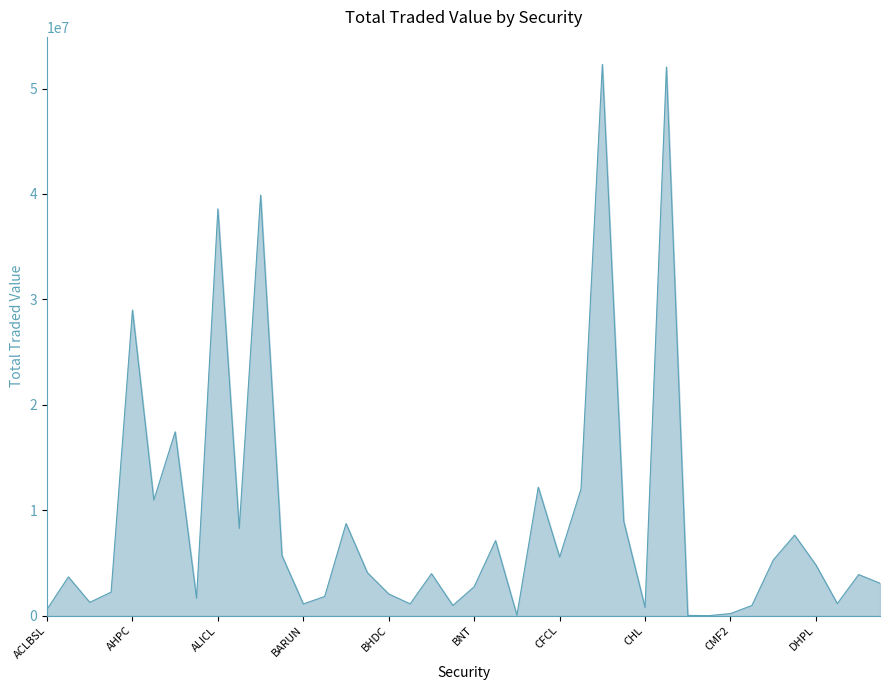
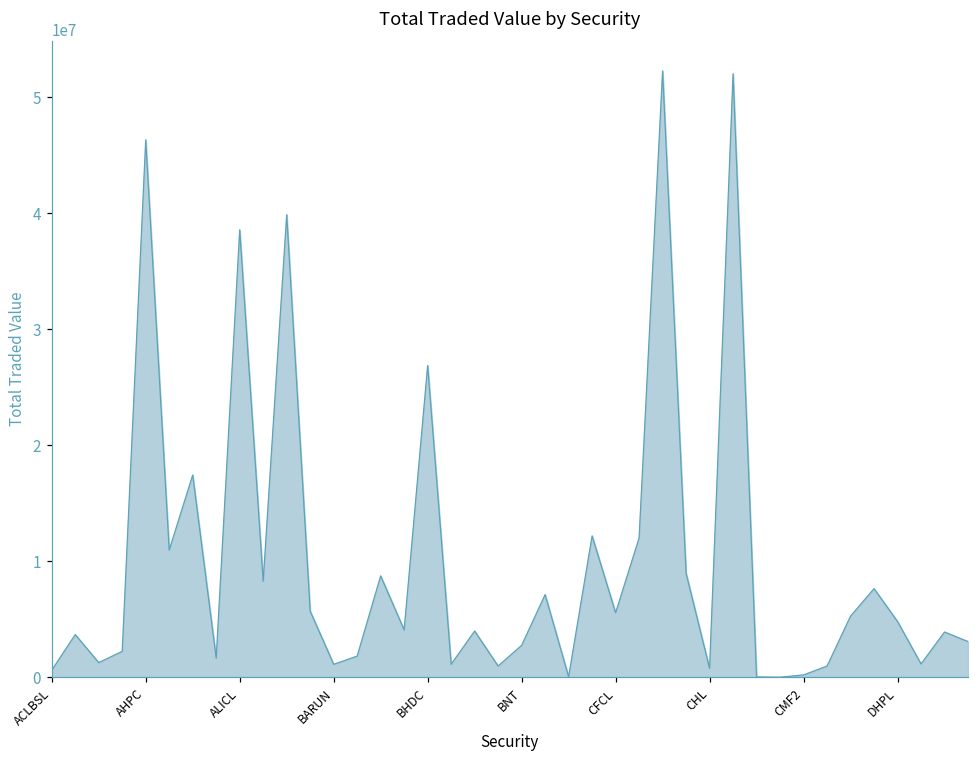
AHPC: 29000000 -> 46300000
BHDC: 2100000 -> 26900000
